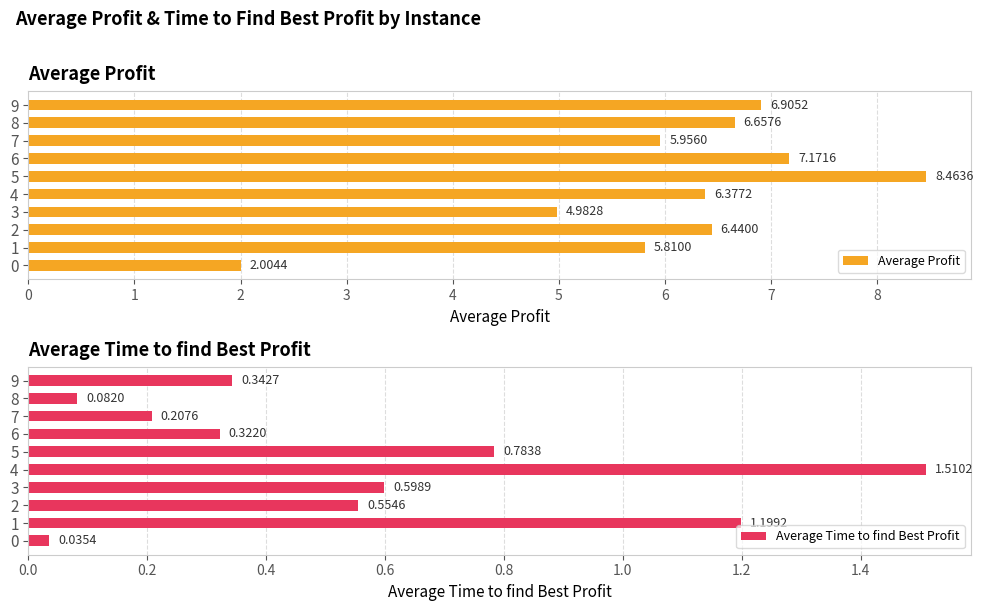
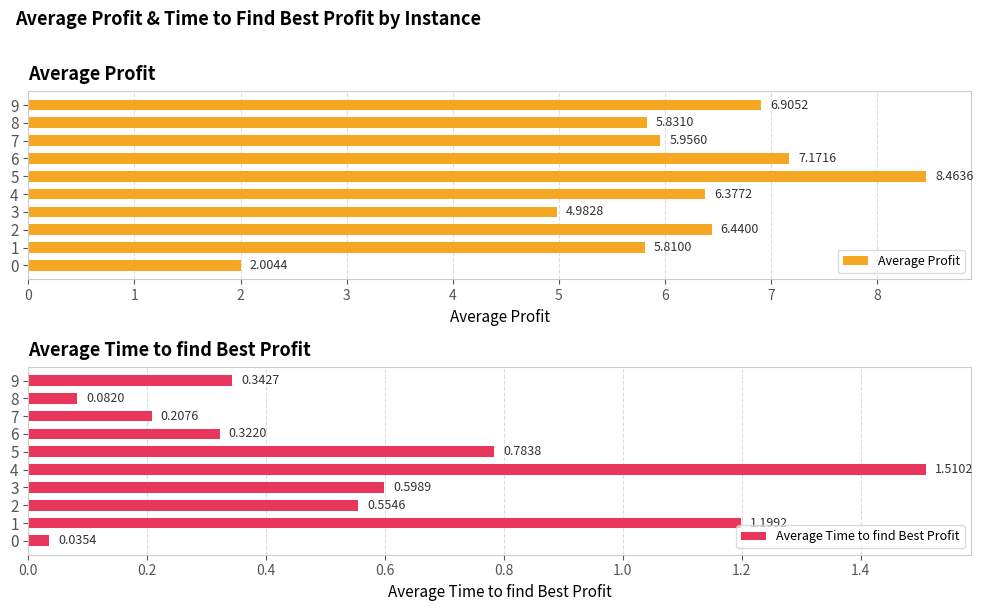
Average Profit, 8: 6.6576 -> 5.8310
